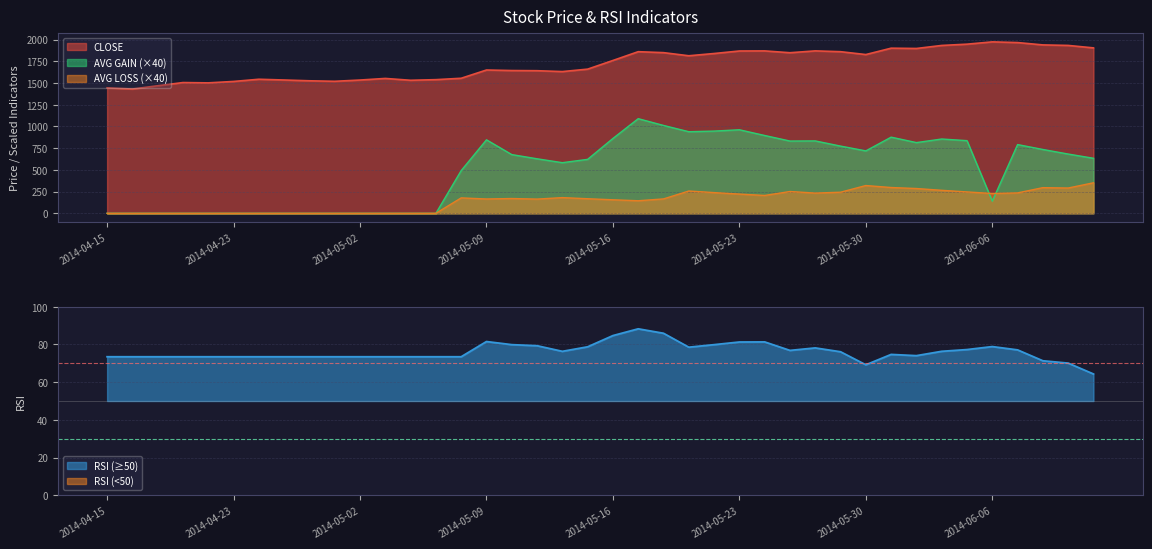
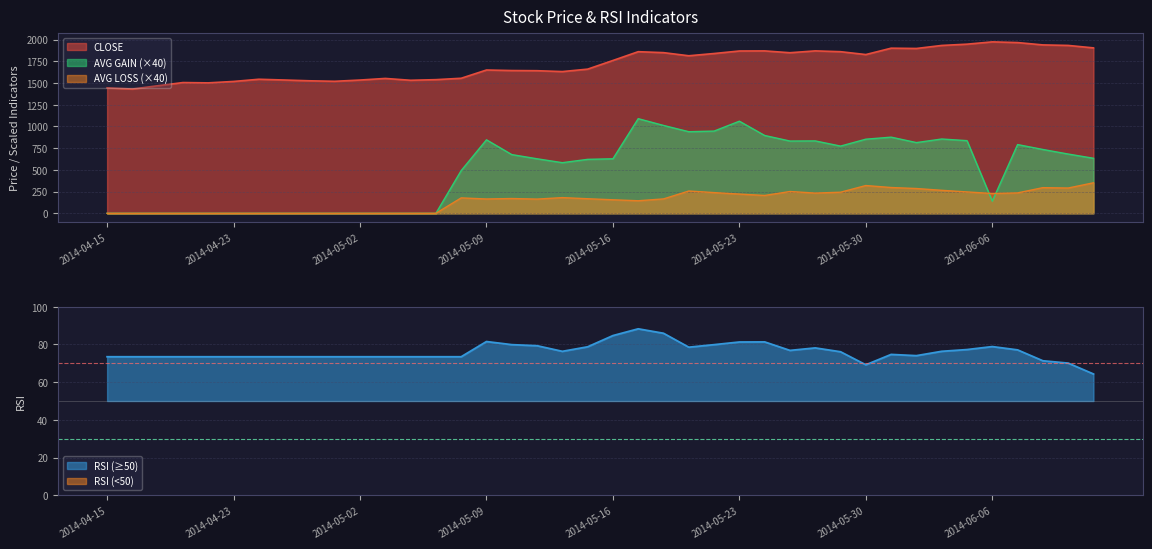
Stock Price & RSI Indicators, AVG GAIN (×40), 2014-05-16: 900 -> 600
Stock Price & RSI Indicators, AVG GAIN (×40), 2014-05-23: 1000 -> 1100
Stock Price & RSI Indicators, AVG GAIN (×40), 2014-05-30: 700 -> 900
